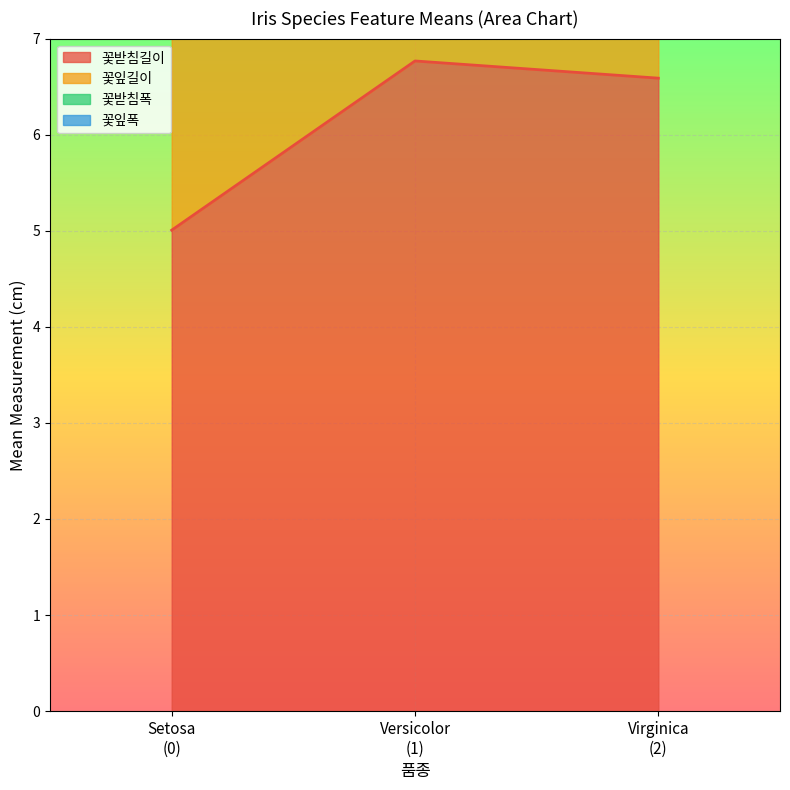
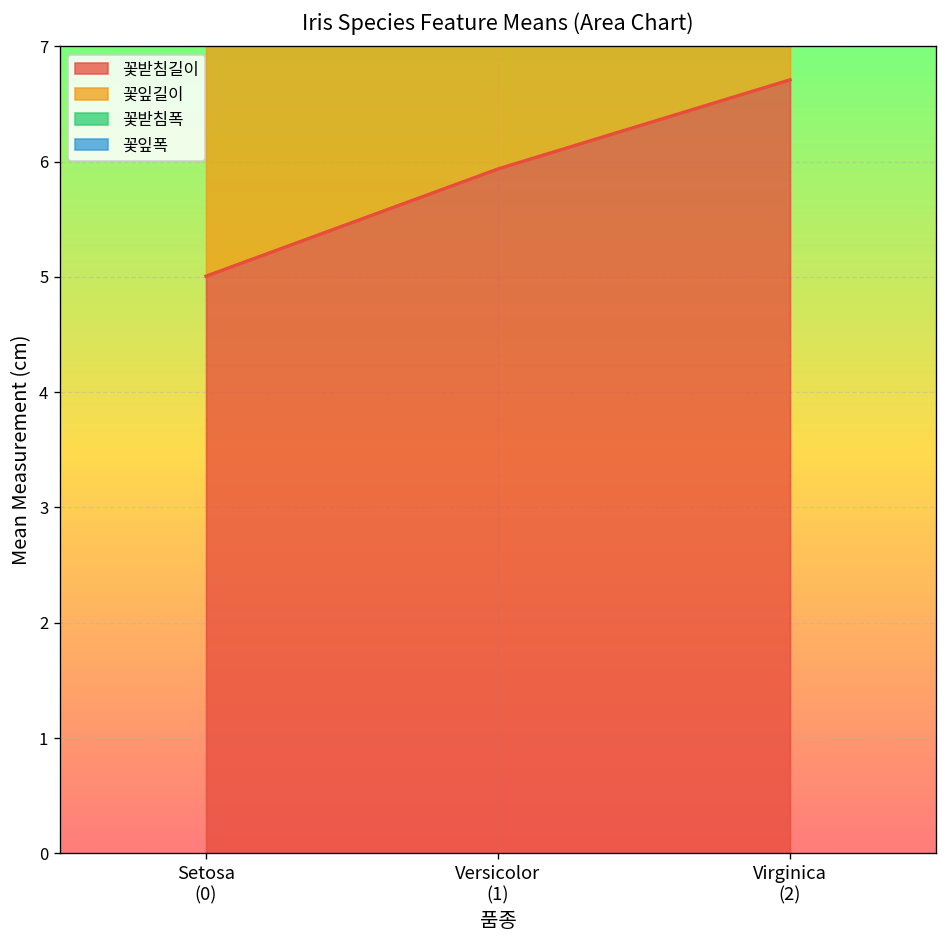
꽃받침길이, Versicolor (1): 6.8 -> 5.9
꽃받침길이, Virginica (2): 6.6 -> 6.7
